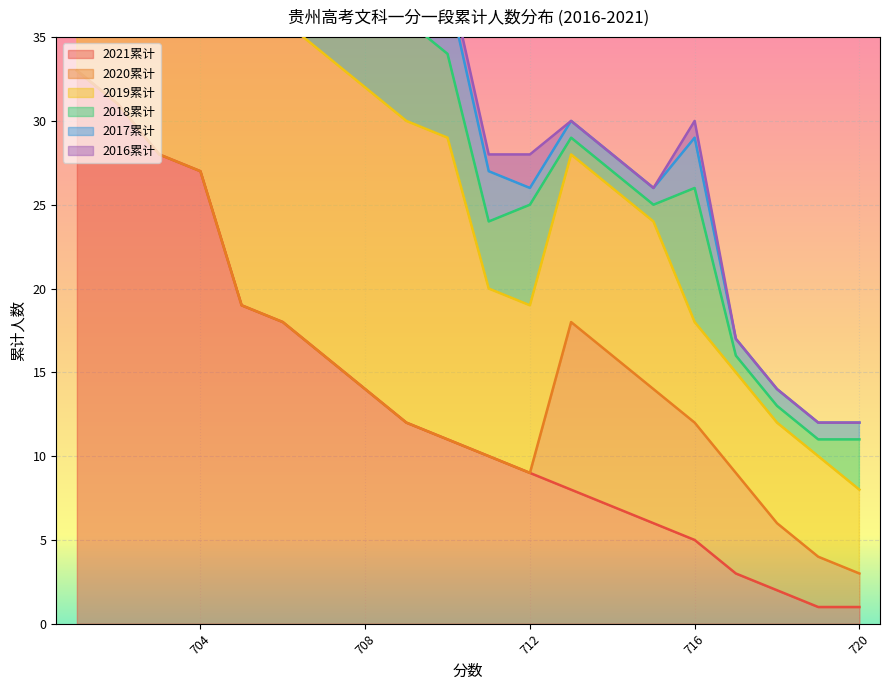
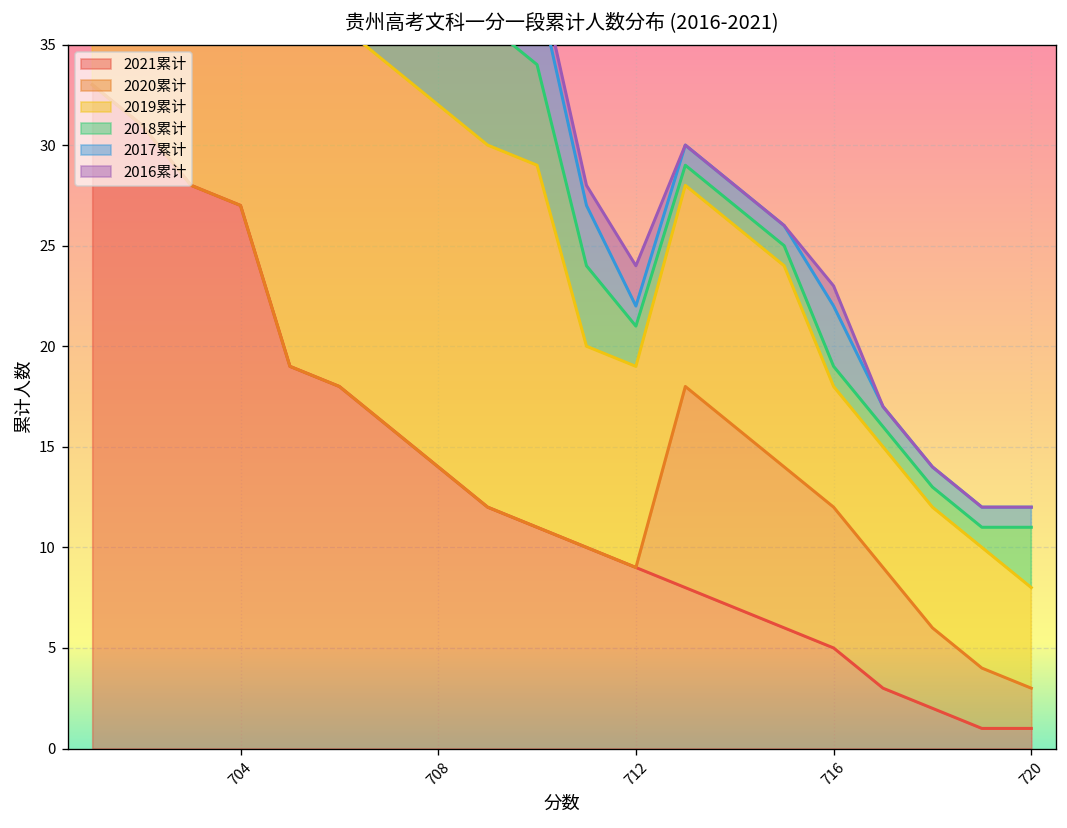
2018累计, 712: 6 -> 2
2018累计, 716: 8 -> 1
